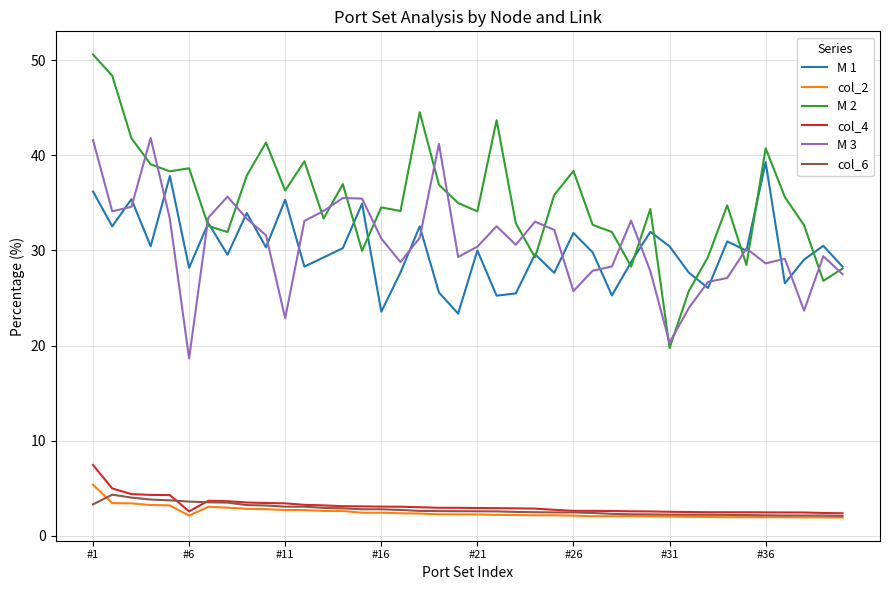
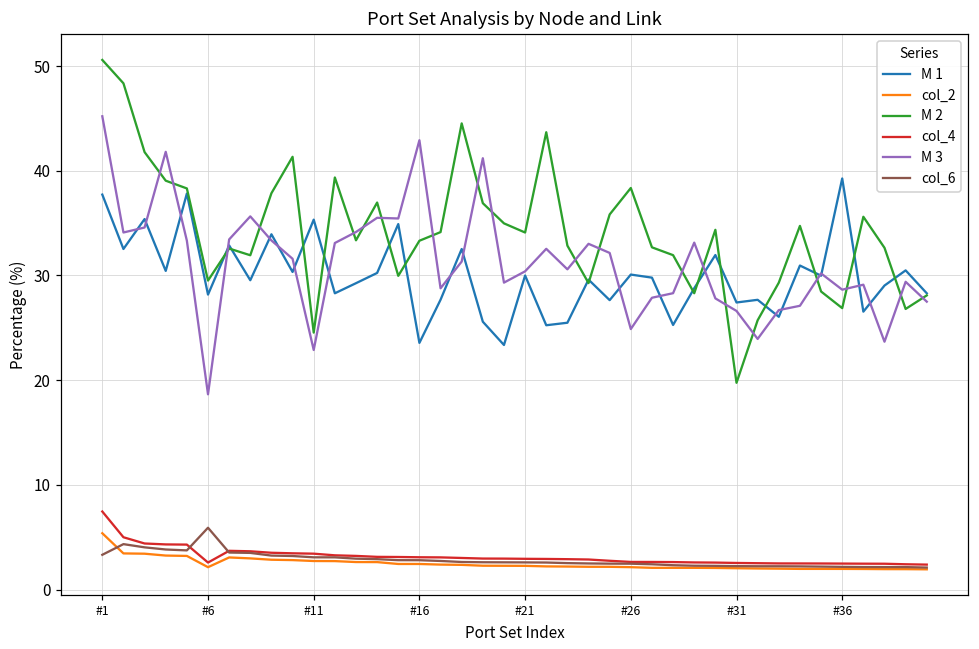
M 1, #1: 36 -> 38
M 3, #1: 42 -> 45
M 2, #6: 39 -> 30
col_6, #6: 4 -> 6
M 2, #11: 36 -> 25
M 2, #16: 35 -> 33
M 3, #16: 31 -> 43
M 1, #26: 32 -> 30
M 3, #26: 26 -> 25
M 1, #31: 30 -> 27
M 3, #31: 20 -> 27
M 2, #36: 41 -> 27
